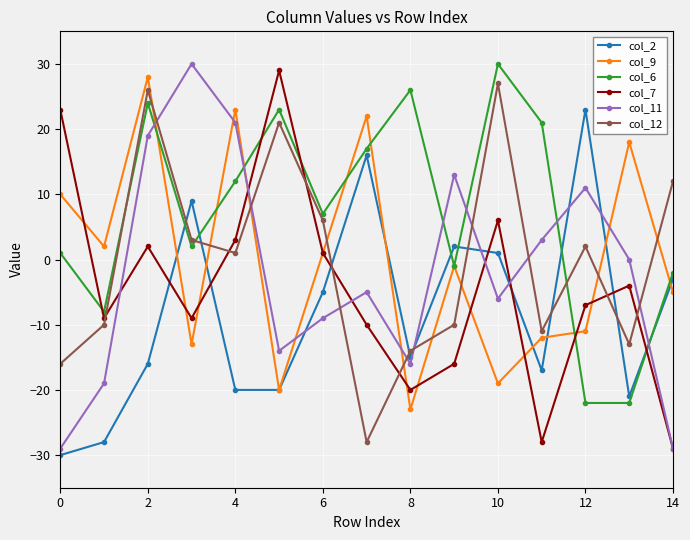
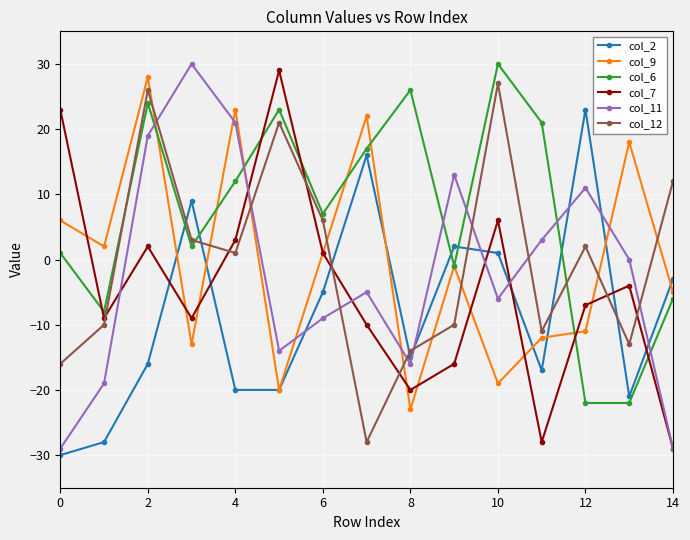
col_9, 0: 10 -> 6
col_6, 14: -2 -> -6
